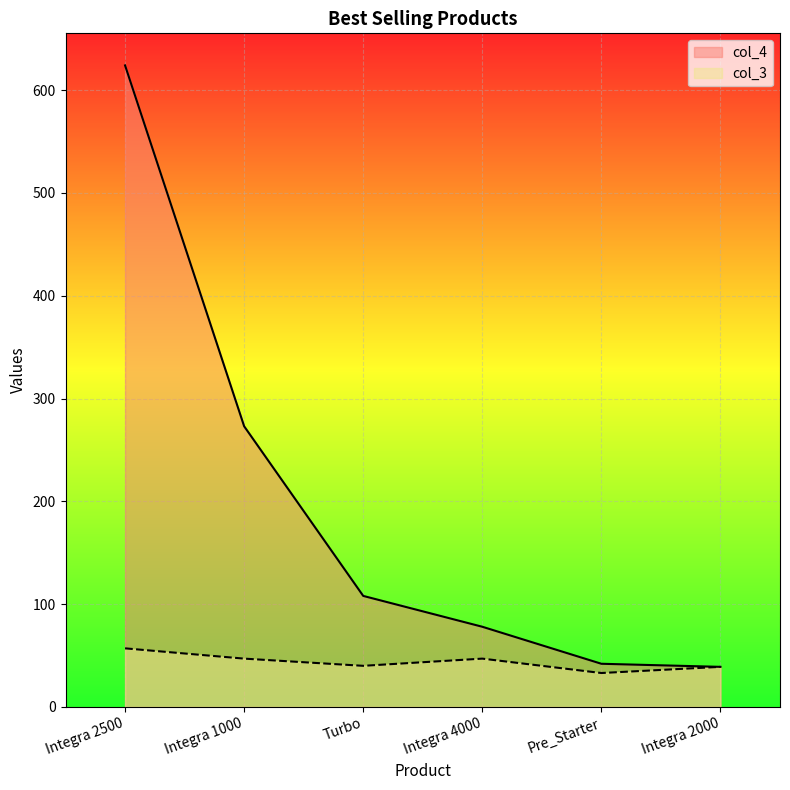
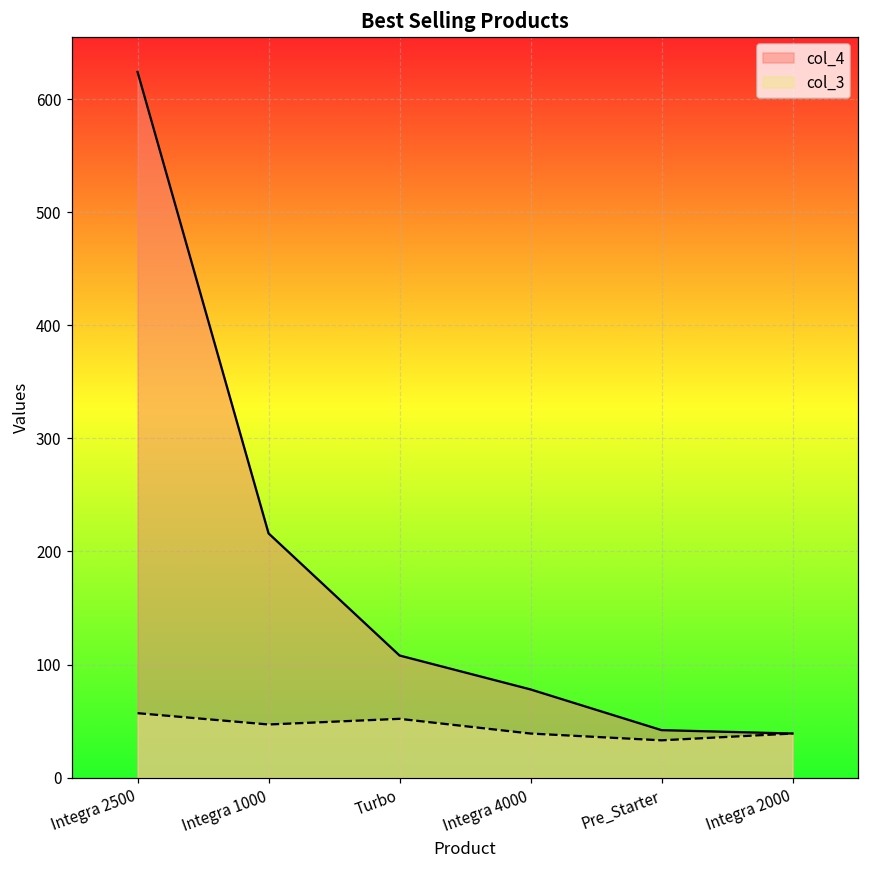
col_4, Integra 1000: 273 -> 216
col_3, Turbo: 40 -> 52
col_3, Integra 4000: 47 -> 39
